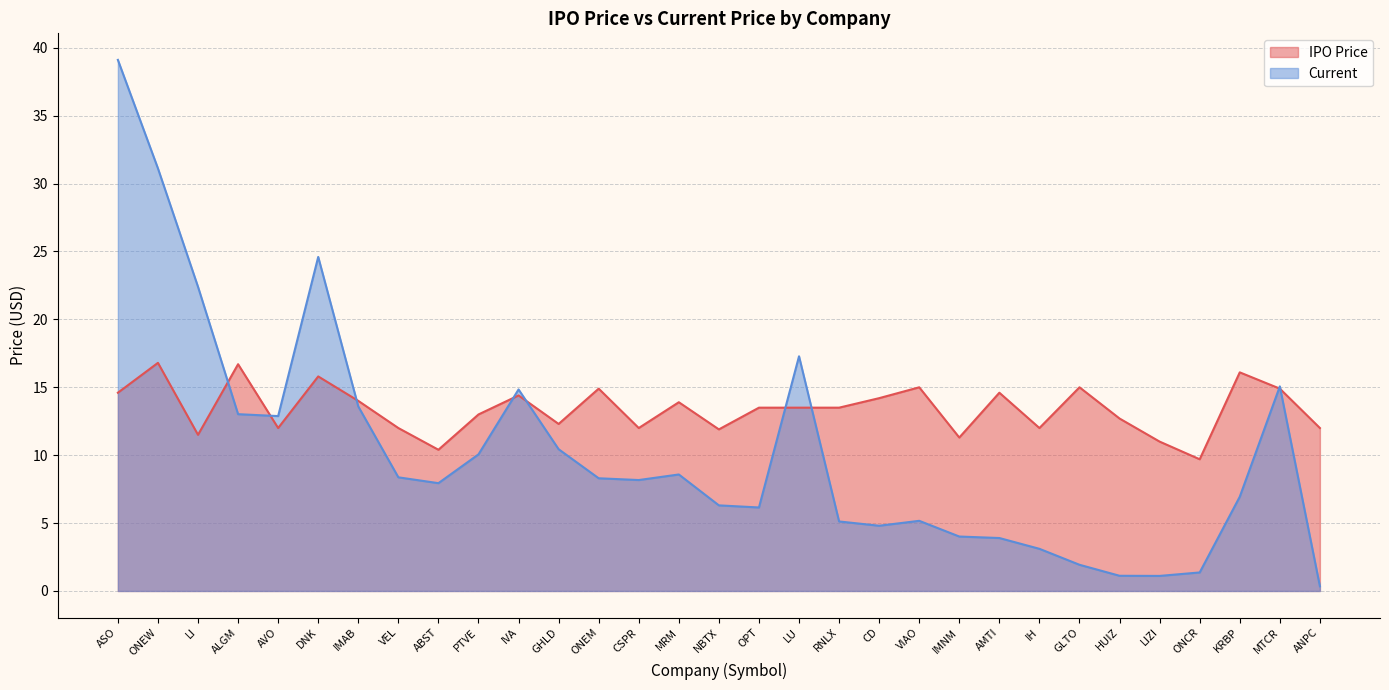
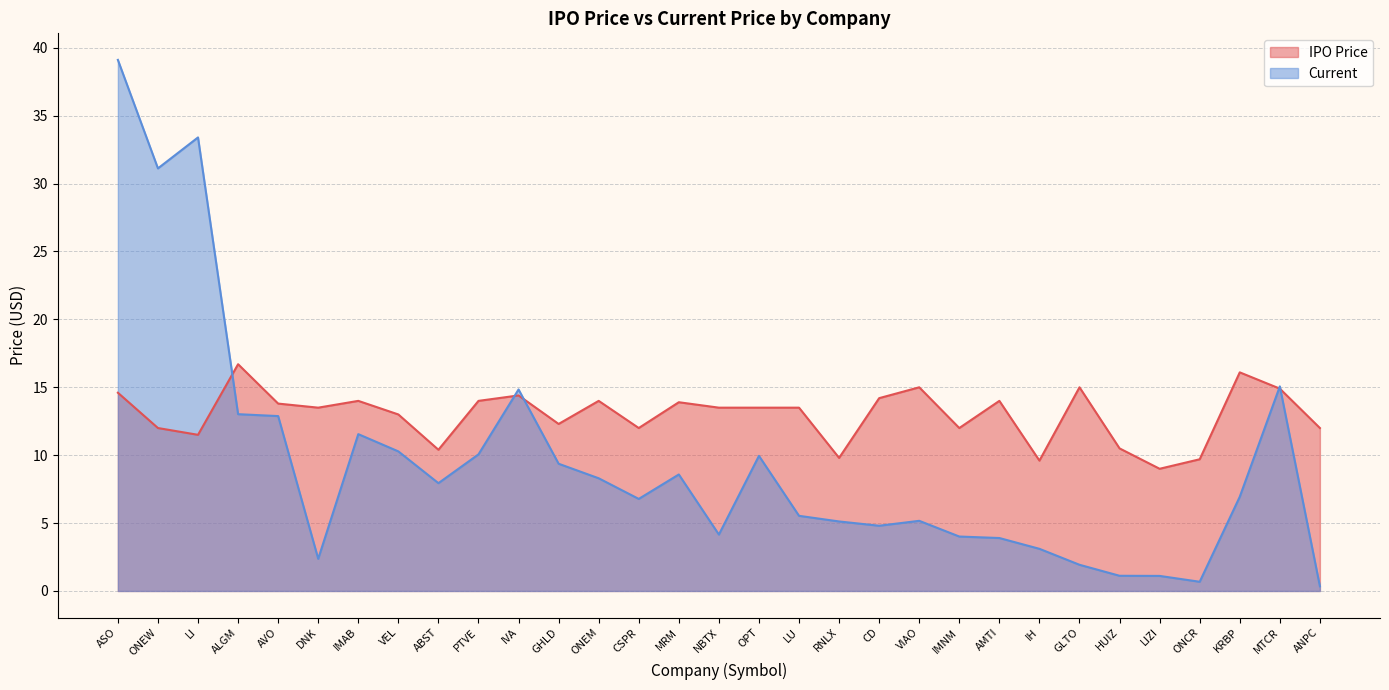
IPO Price, ONEW: 16.8 -> 12.0
Current, LI: 22.4 -> 33.4
IPO Price, AVO: 12.0 -> 13.8
IPO Price, DNK: 15.8 -> 13.5
Current, DNK: 24.6 -> 2.4
Current, IMAB: 13.6 -> 11.6
IPO Price, VEL: 12 -> 13
Current, VEL: 8.4 -> 10.3
IPO Price, PTVE: 13 -> 14
Current, GHLD: 10.4 -> 9.4
IPO Price, ONEM: 14.9 -> 14.0
Current, CSPR: 8.2 -> 6.8
IPO Price, NBTX: 11.9 -> 13.5
Current, NBTX: 6.3 -> 4.2
Current, OPT: 6.2 -> 10.0
Current, LU: 17.3 -> 5.5
IPO Price, RNLX: 13.5 -> 9.8
IPO Price, IMNM: 11.3 -> 12.0
IPO Price, AMTI: 14.6 -> 14.0
IPO Price, IH: 12.0 -> 9.6
IPO Price, HUIZ: 12.7 -> 10.5
IPO Price, LIZI: 11 -> 9
Current, ONCR: 1.4 -> 0.7
